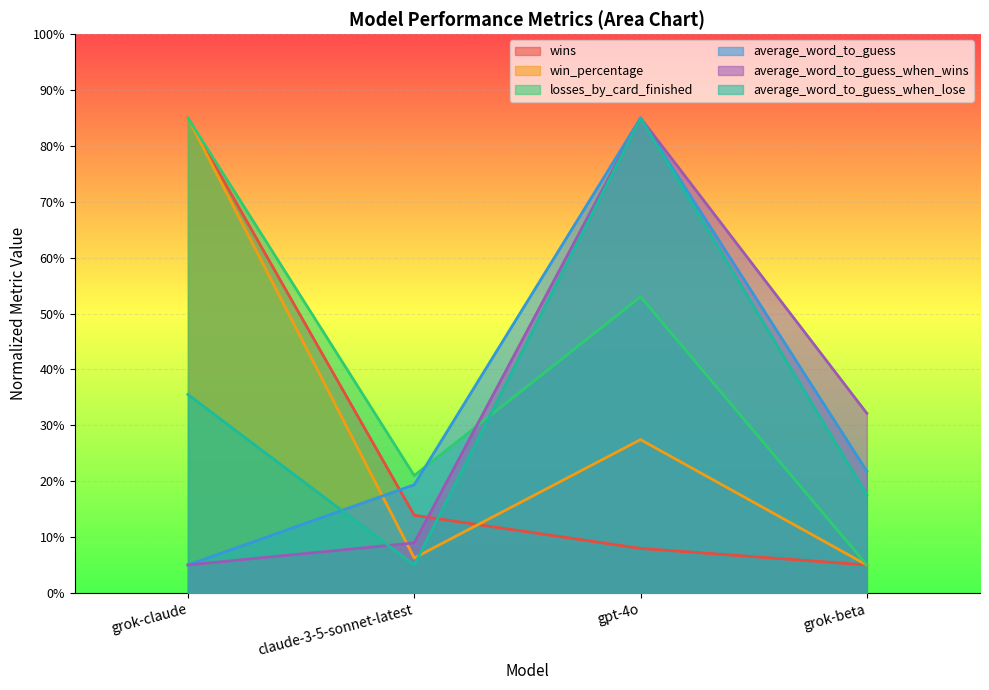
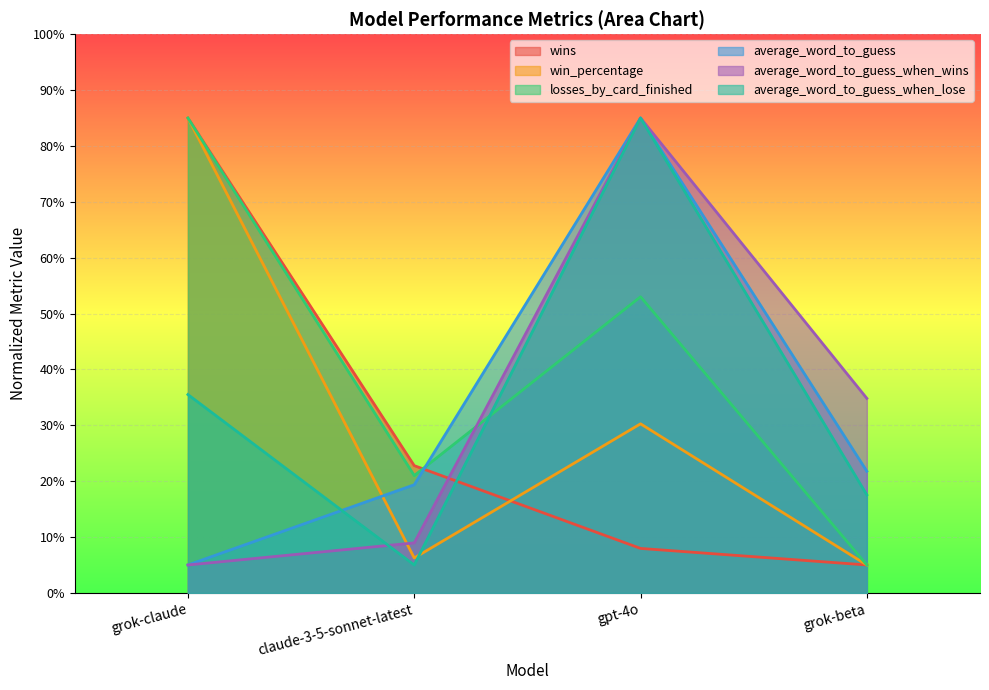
wins, claude-3-5-sonnet-latest: 14% -> 23%
win_percentage, gpt-4o: 27% -> 30%
average_word_to_guess_when_wins, grok-beta: 32% -> 35%
